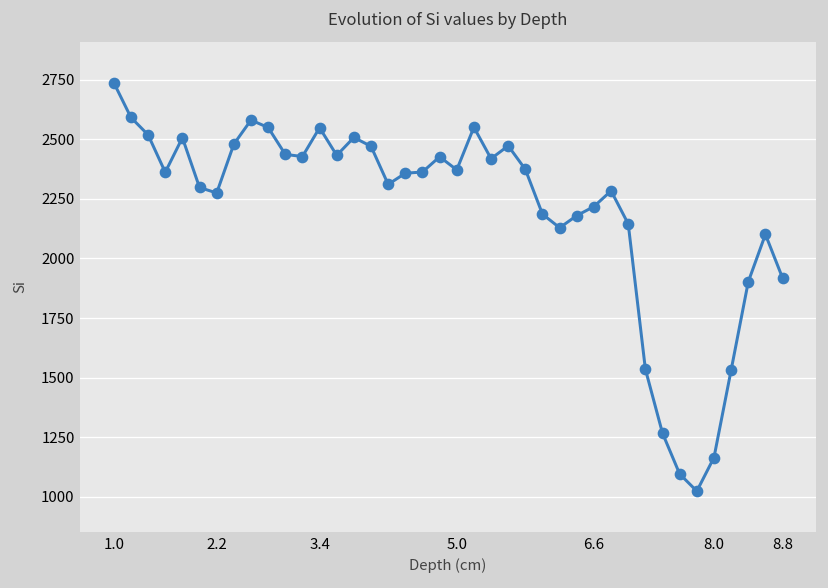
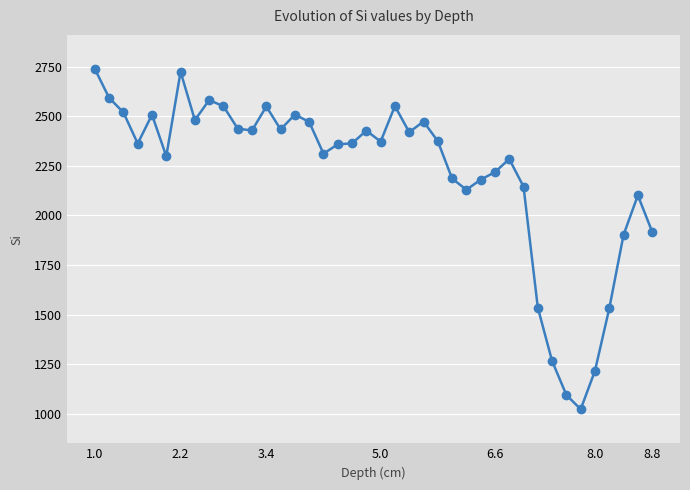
2.2: 2280 -> 2720
8.0: 1160 -> 1220
